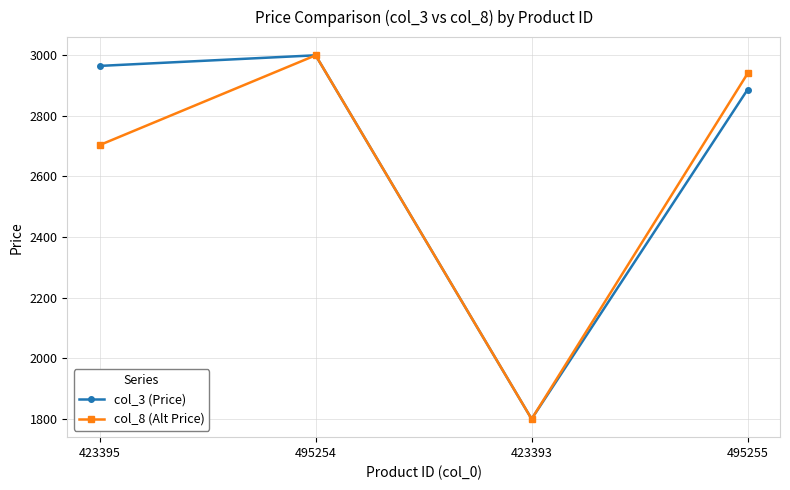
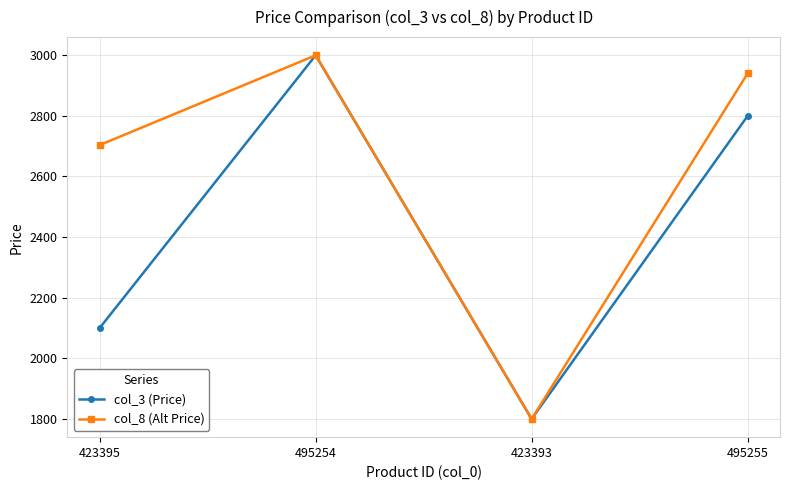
col_3 (Price), 423395: 2960 -> 2100
col_3 (Price), 495255: 2890 -> 2800
